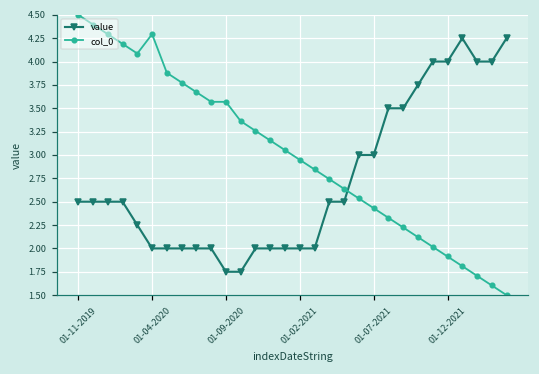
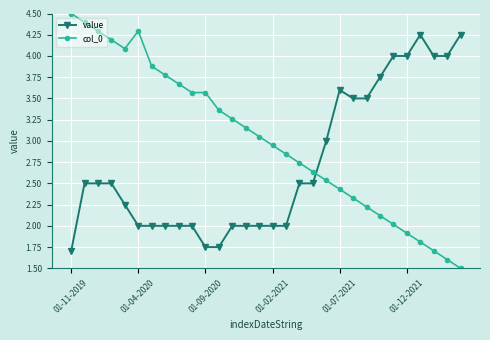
value, 01-11-2019: 2.5 -> 1.7
value, 01-07-2021: 3.0 -> 3.6
